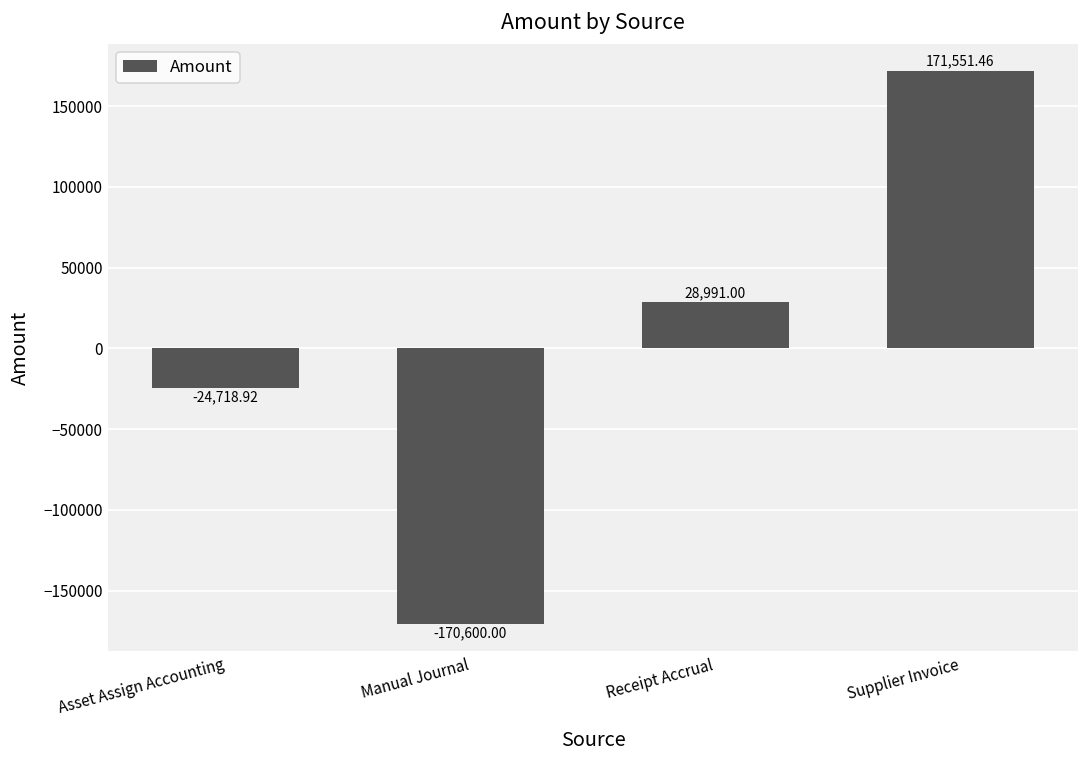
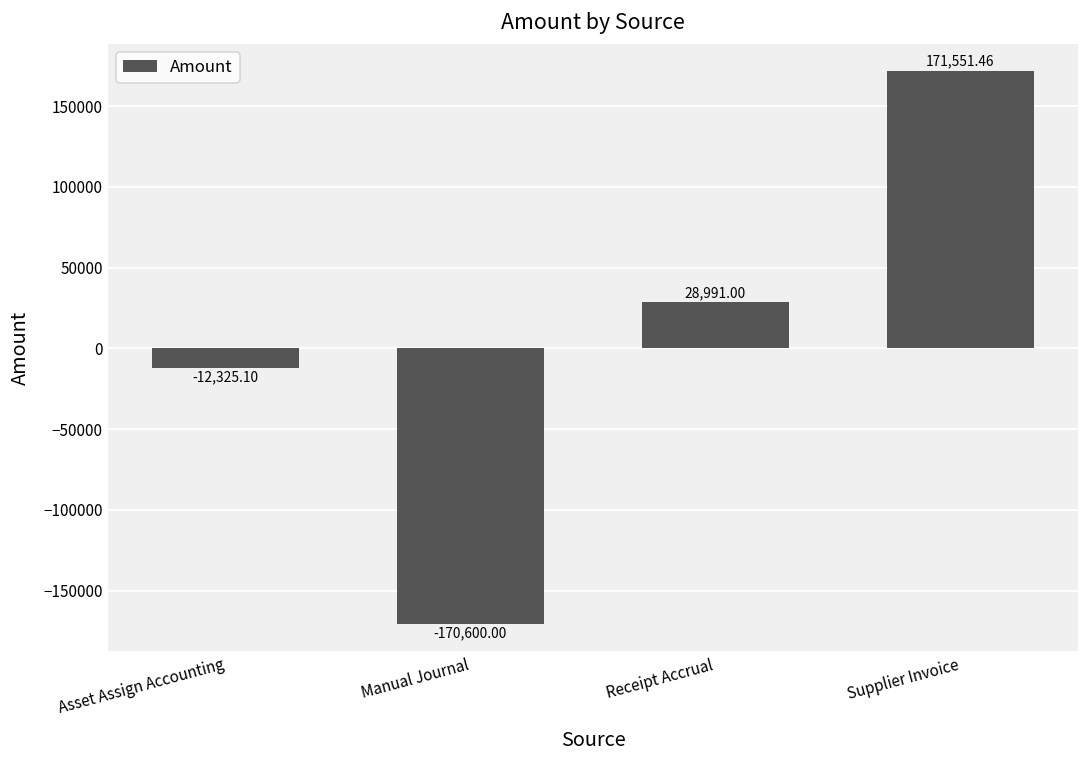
Asset Assign Accounting: -24,718.92 -> -12,325.10
